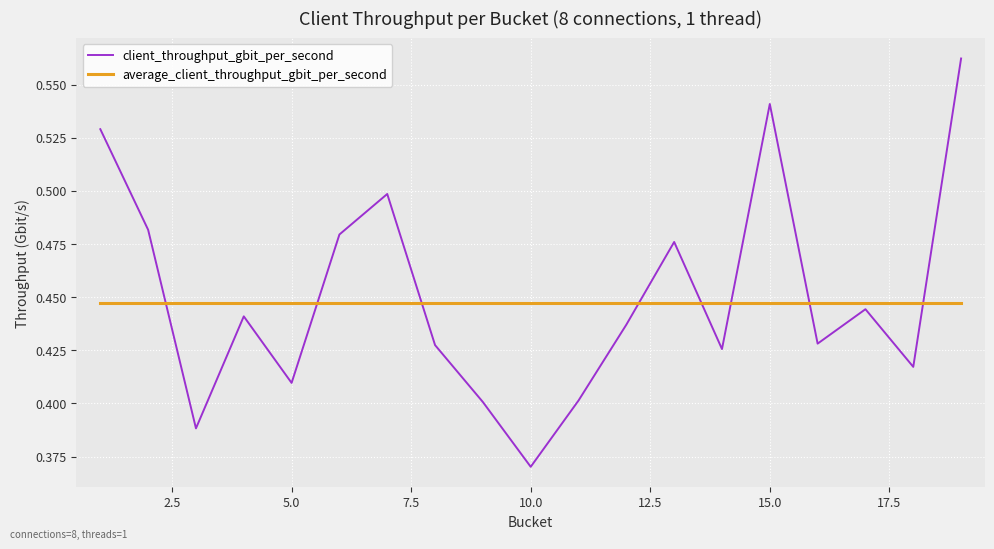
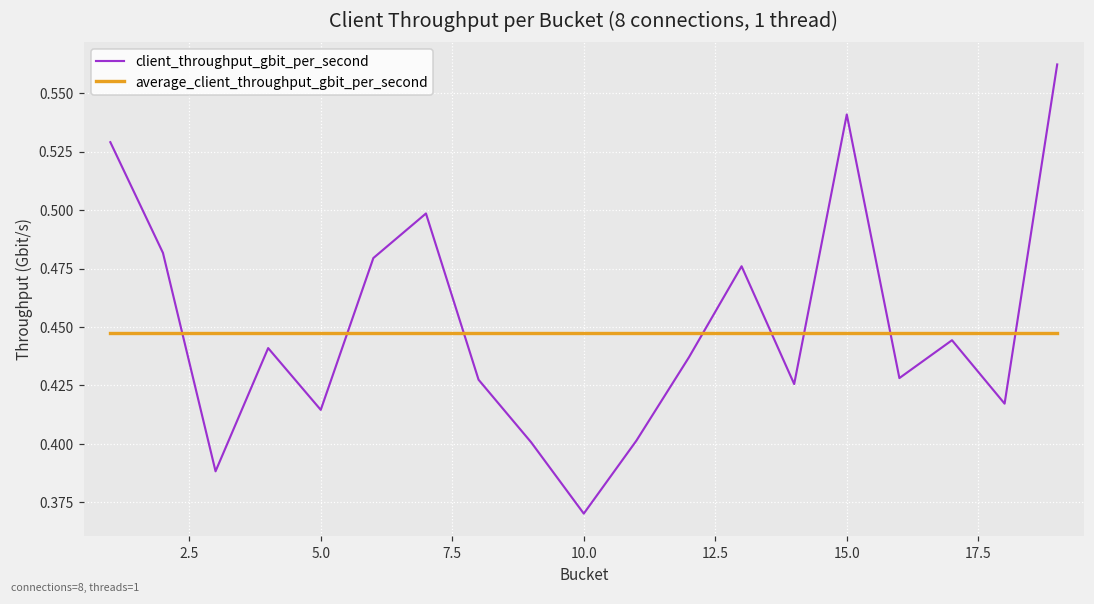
client_throughput_gbit_per_second, 5.0: 0.410 -> 0.415
